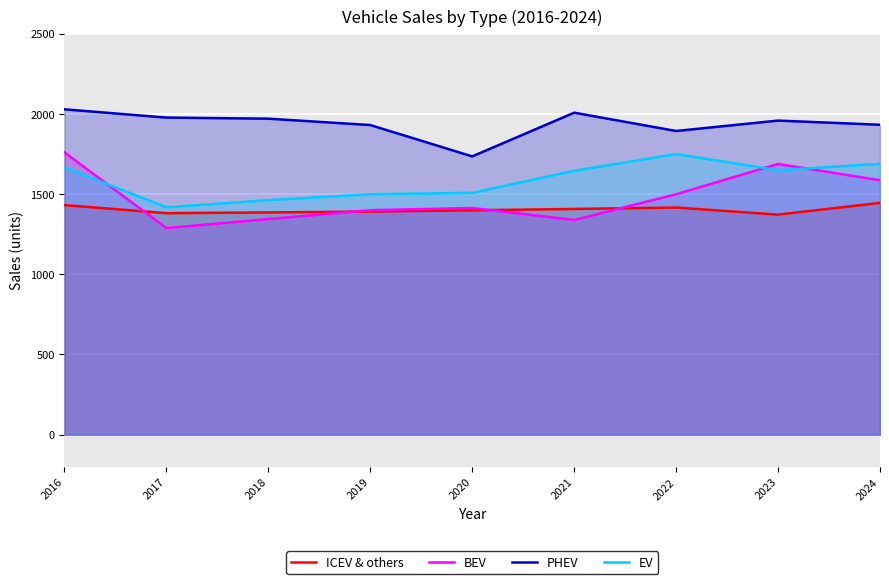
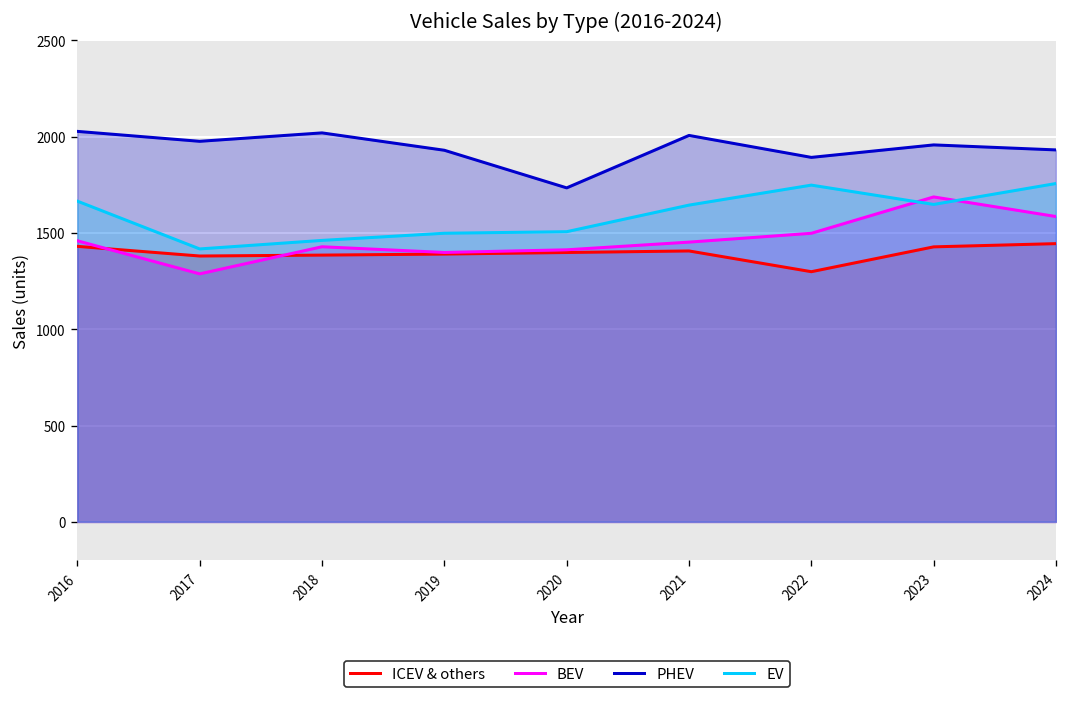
BEV, 2016: 1760 -> 1460
BEV, 2018: 1340 -> 1430
PHEV, 2018: 1970 -> 2020
BEV, 2021: 1340 -> 1450
ICEV & others, 2022: 1420 -> 1300
ICEV & others, 2023: 1370 -> 1430
EV, 2024: 1690 -> 1760
